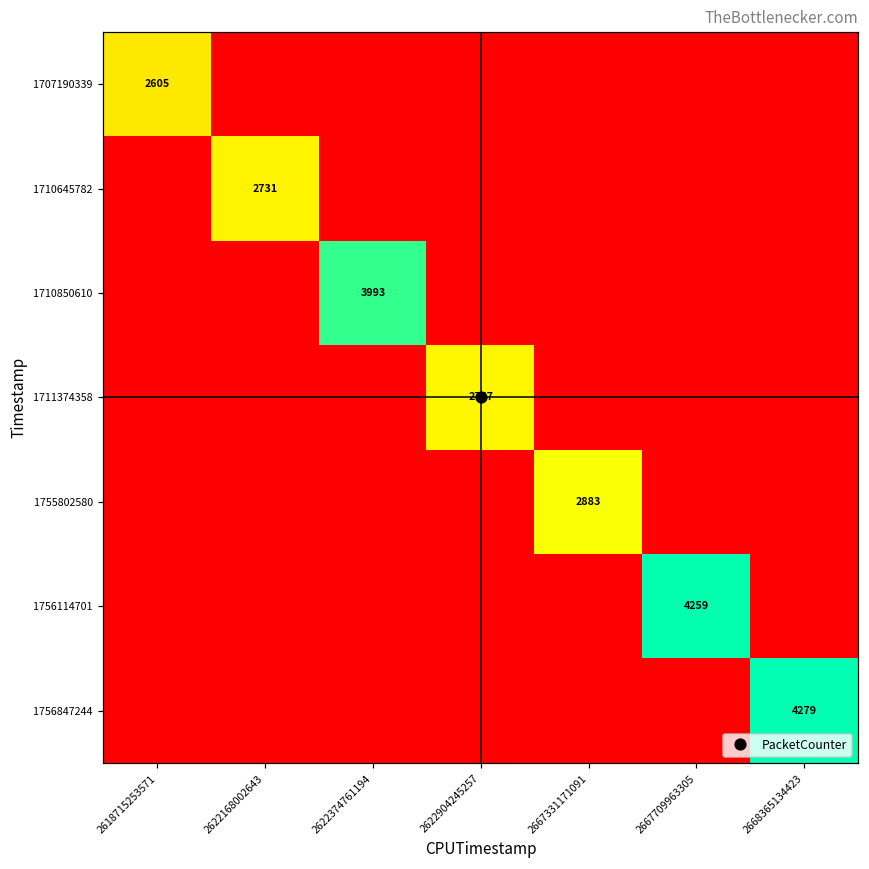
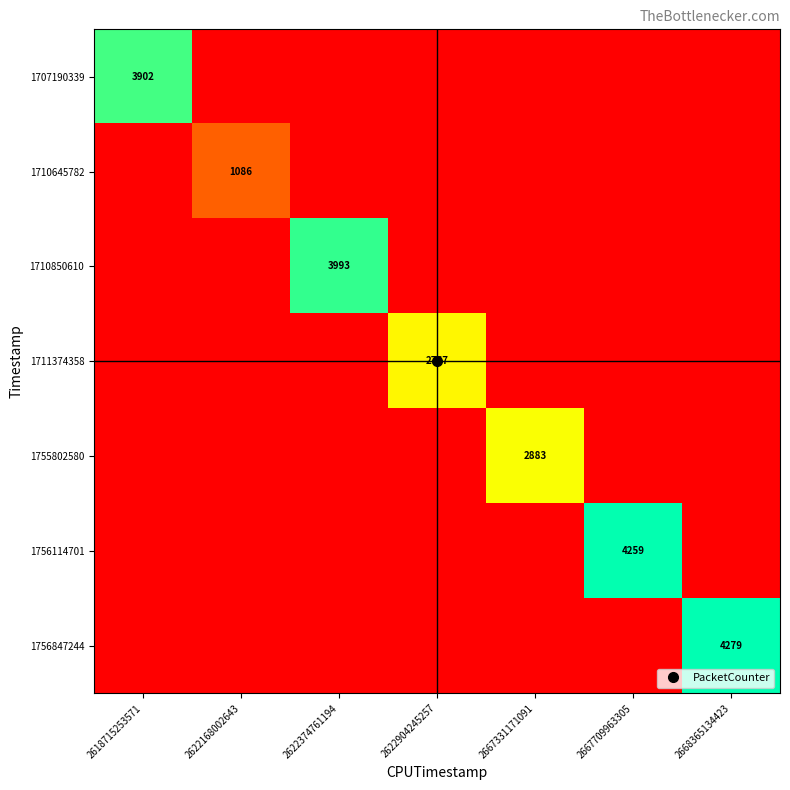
1707190339, 2618715253571: 2605 -> 3902
1710645782, 2622168002643: 2731 -> 1086
